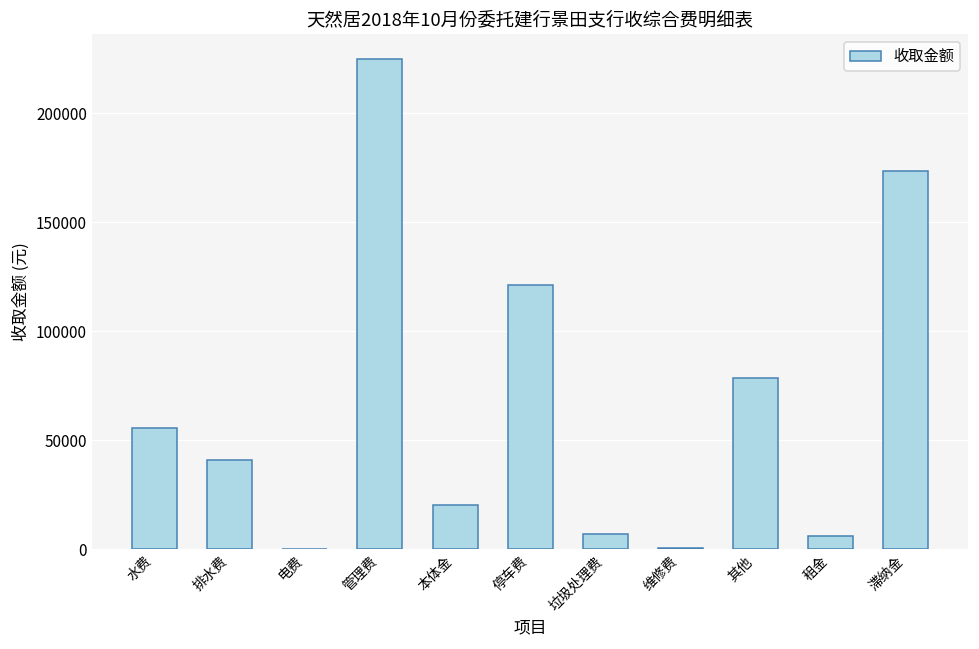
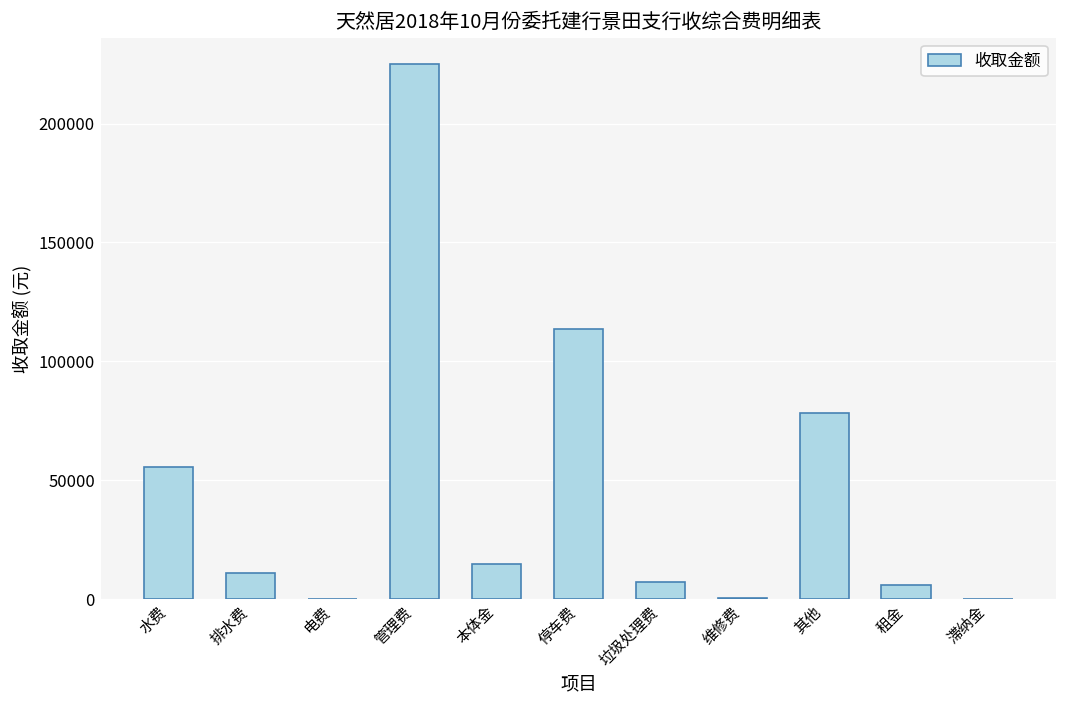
排水费: 41000 -> 11000
本体金: 20000 -> 15000
停车费: 121000 -> 113000
滞纳金: 174000 -> 0
